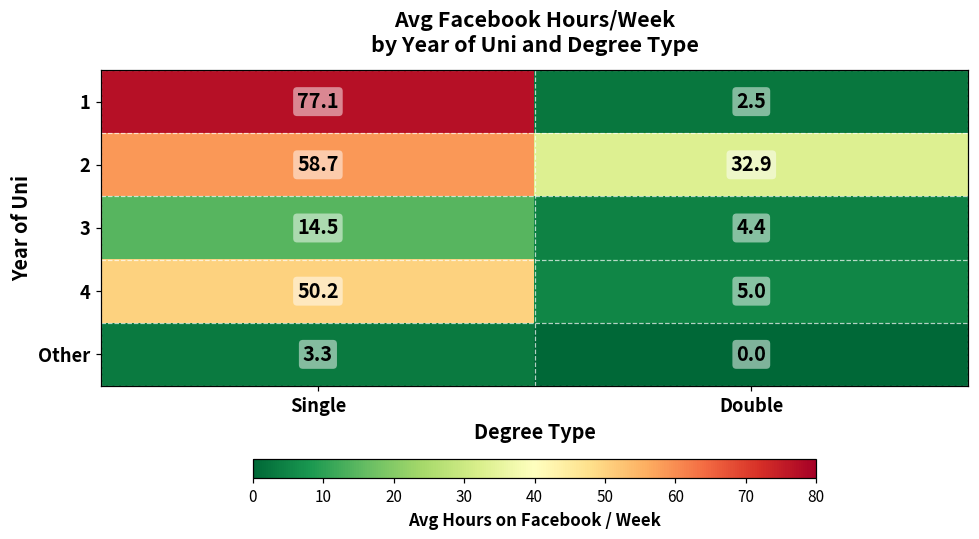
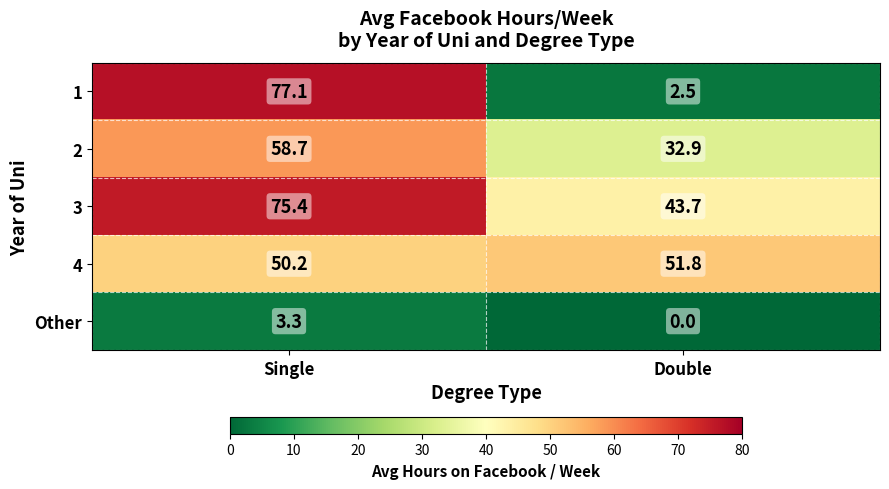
3, Single: 14.5 -> 75.4
3, Double: 4.4 -> 43.7
4, Double: 5.0 -> 51.8
